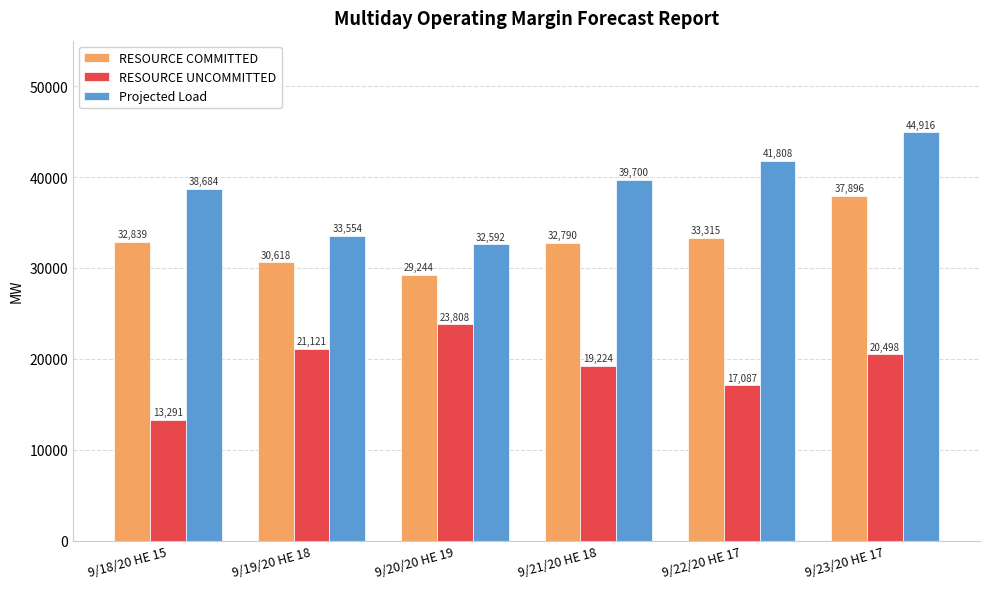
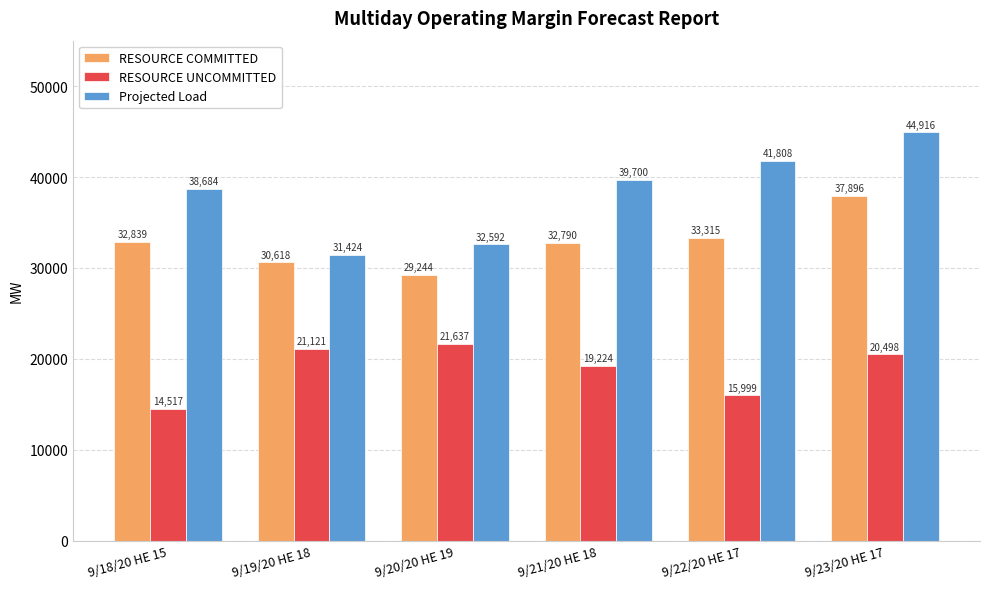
RESOURCE UNCOMMITTED, 9/18/20 HE 15: 13,291 -> 14,517
Projected Load, 9/19/20 HE 18: 33,554 -> 31,424
RESOURCE UNCOMMITTED, 9/20/20 HE 19: 23,808 -> 21,637
RESOURCE UNCOMMITTED, 9/22/20 HE 17: 17,087 -> 15,999
